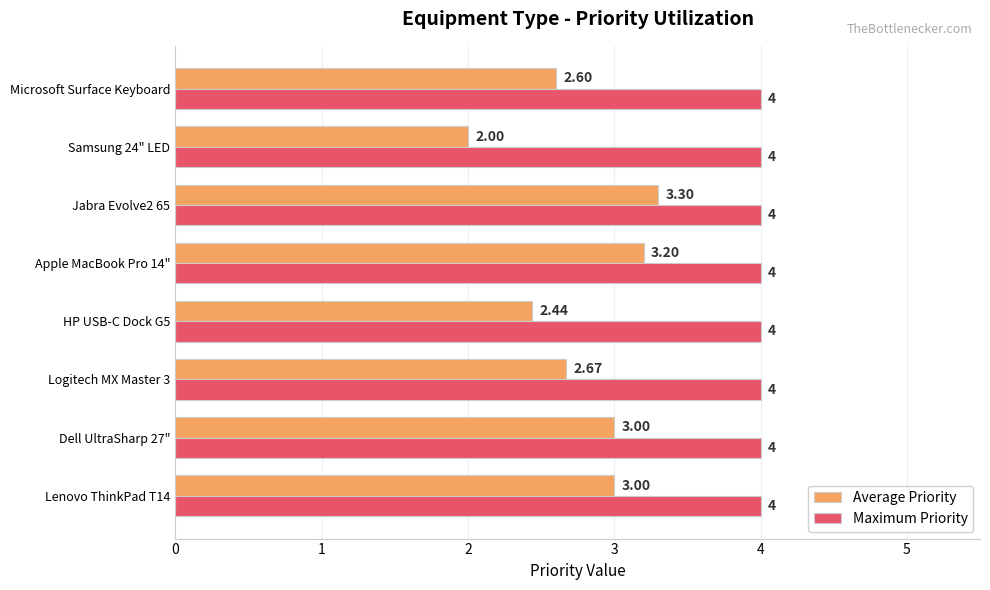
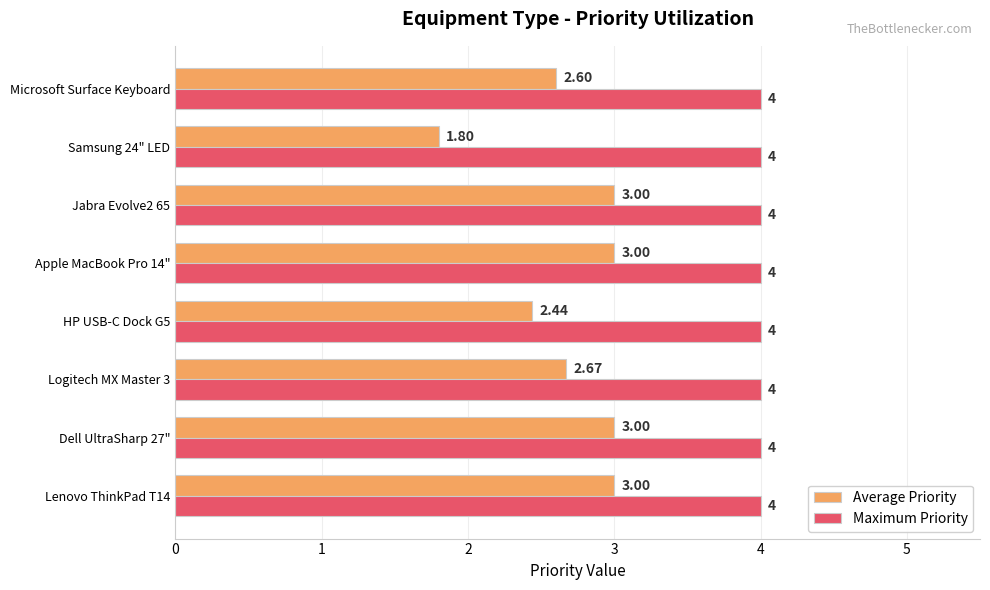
Average Priority, Samsung 24" LED: 2.00 -> 1.80
Average Priority, Jabra Evolve2 65: 3.30 -> 3.00
Average Priority, Apple MacBook Pro 14": 3.20 -> 3.00
